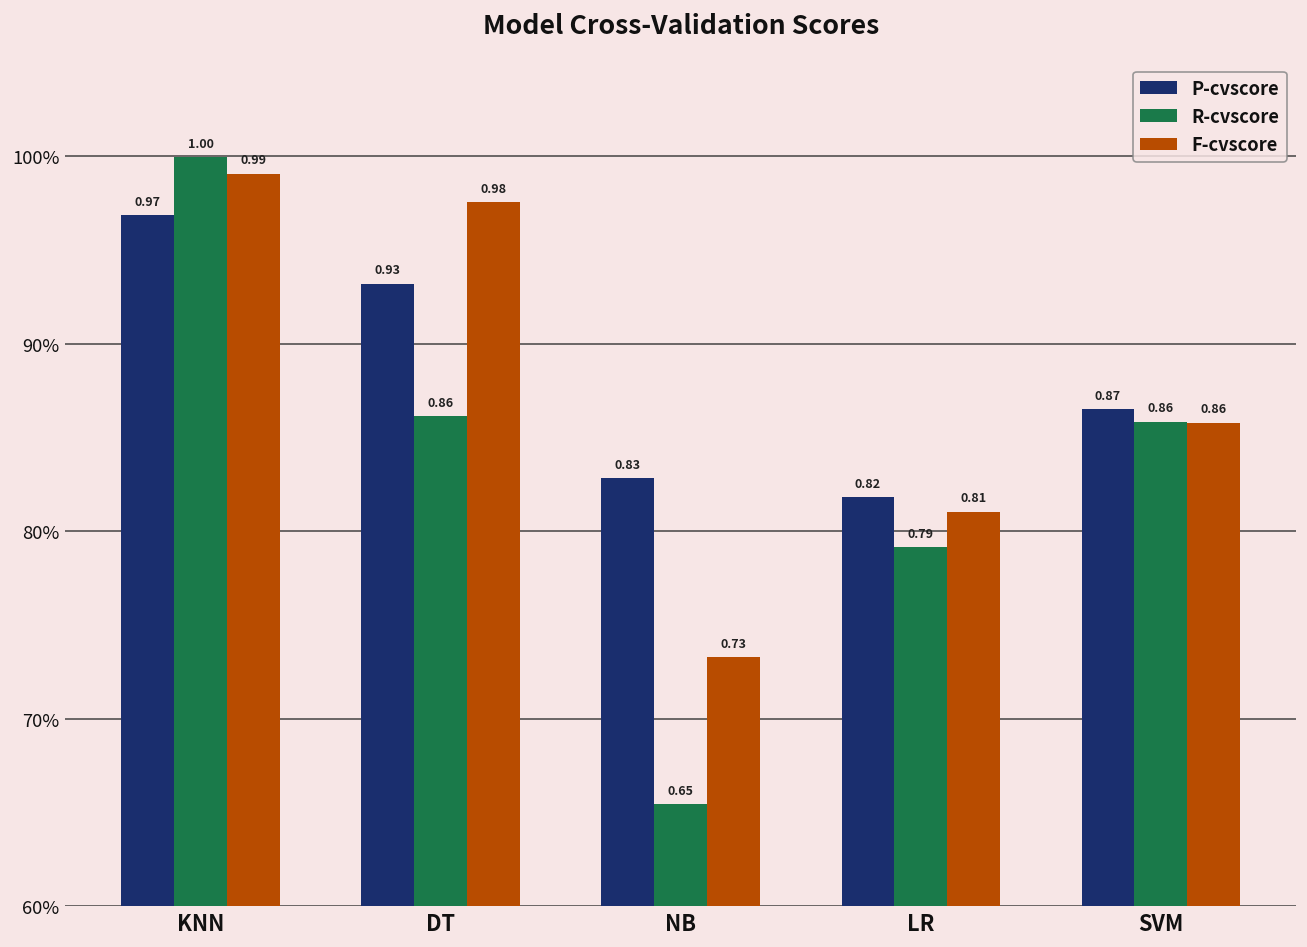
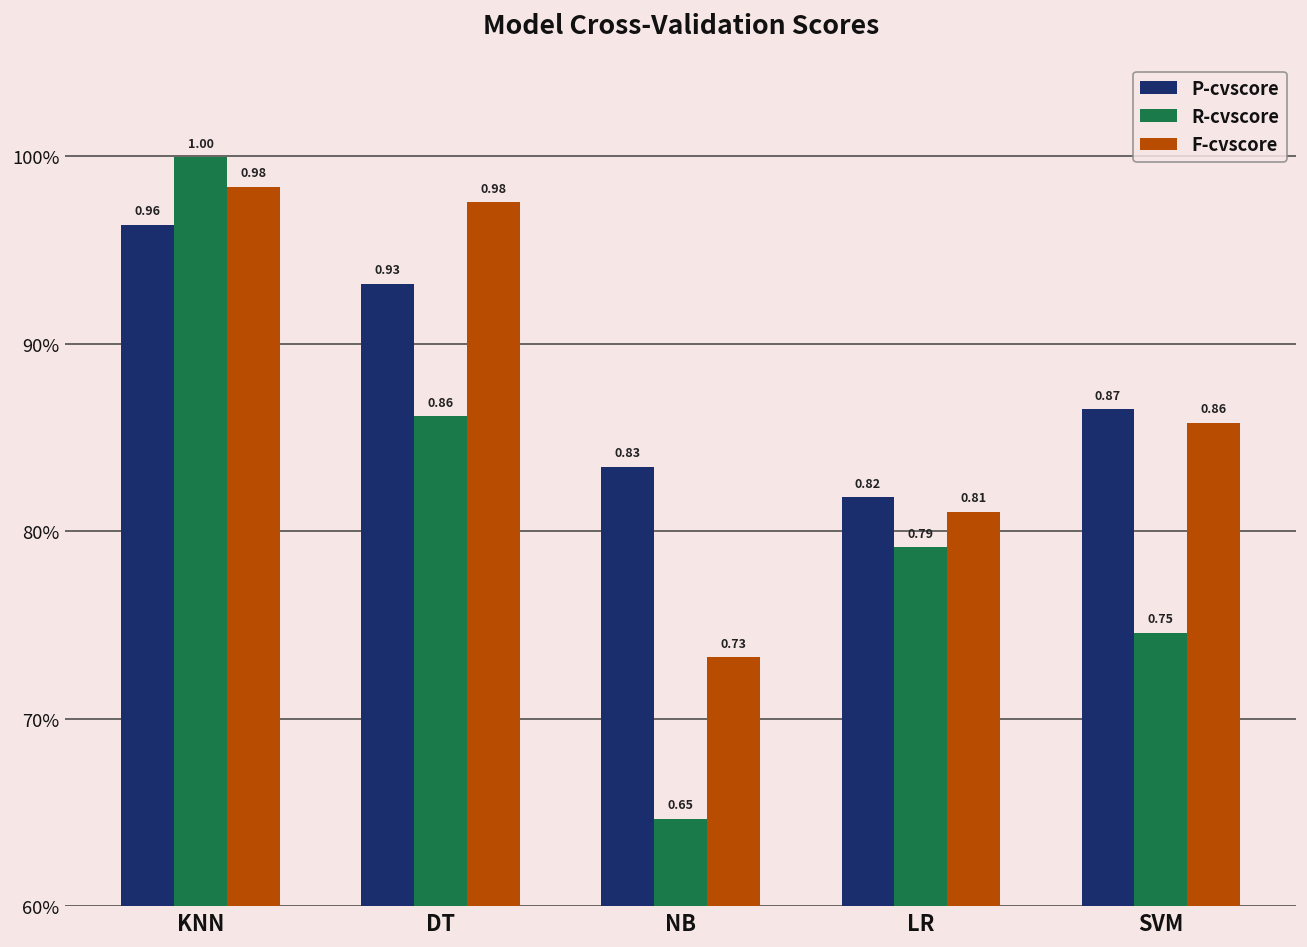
P-cvscore, KNN: 0.97 -> 0.96
F-cvscore, KNN: 0.99 -> 0.98
P-cvscore, NB: 82.8% -> 83.4%
R-cvscore, NB: 65.5% -> 64.7%
R-cvscore, SVM: 0.86 -> 0.75
